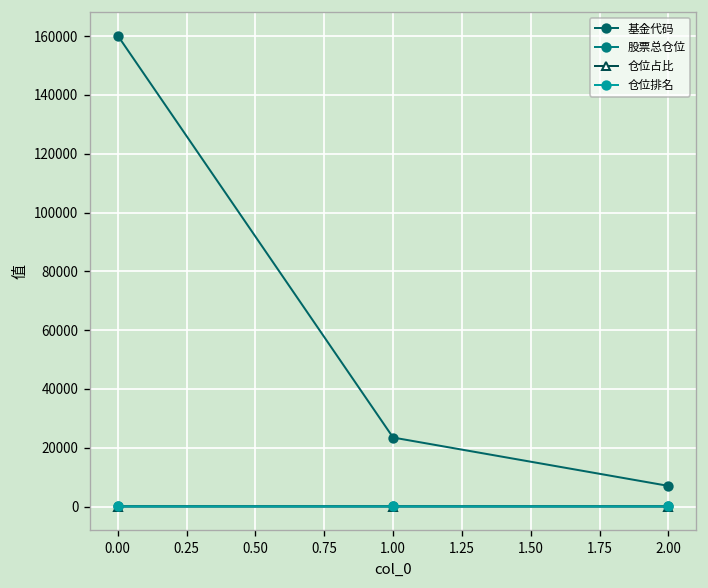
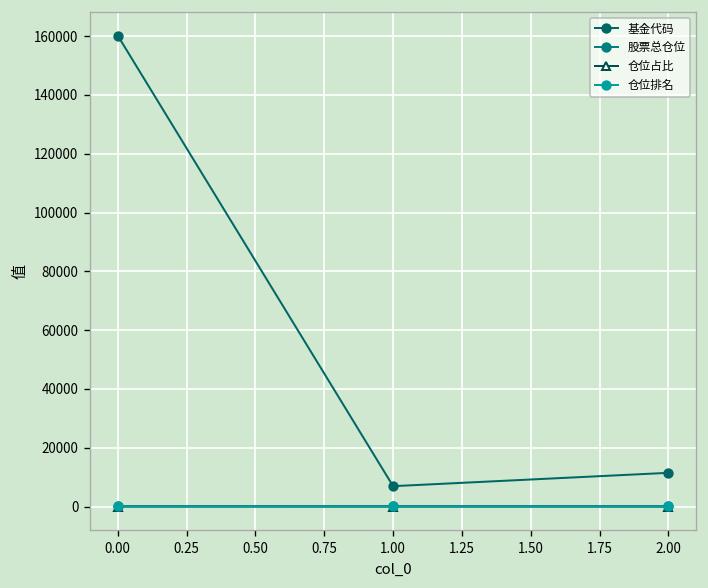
基金代码, 1.00: 23000 -> 7000
基金代码, 2.00: 7000 -> 11000
